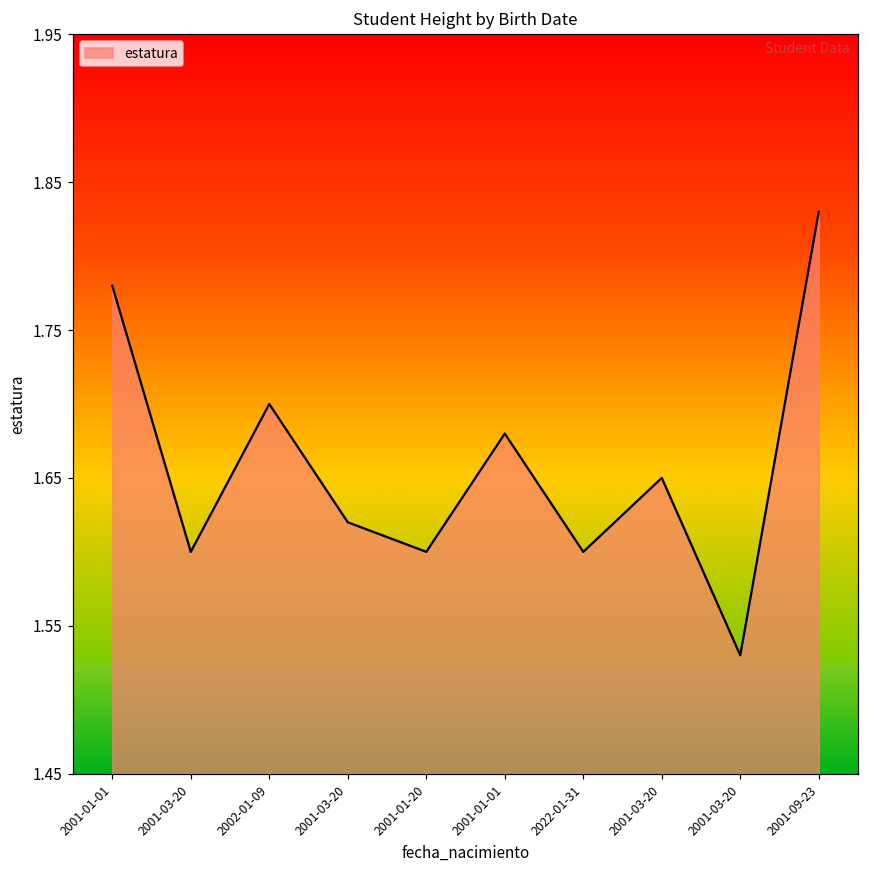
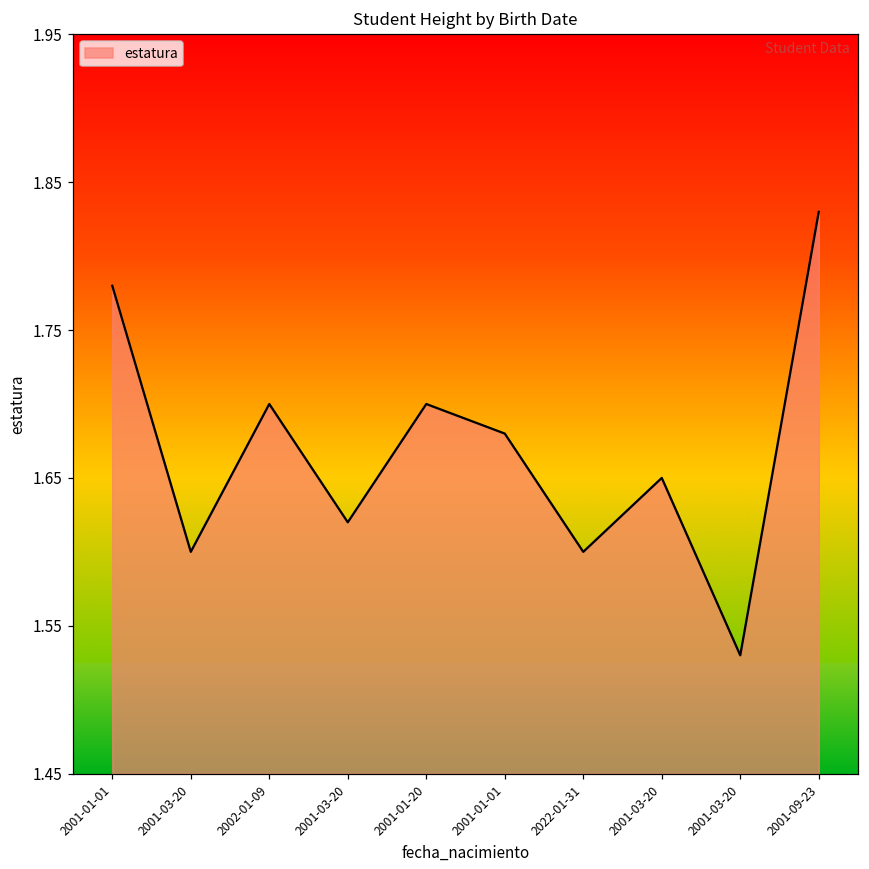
2001-01-20: 1.6 -> 1.7
